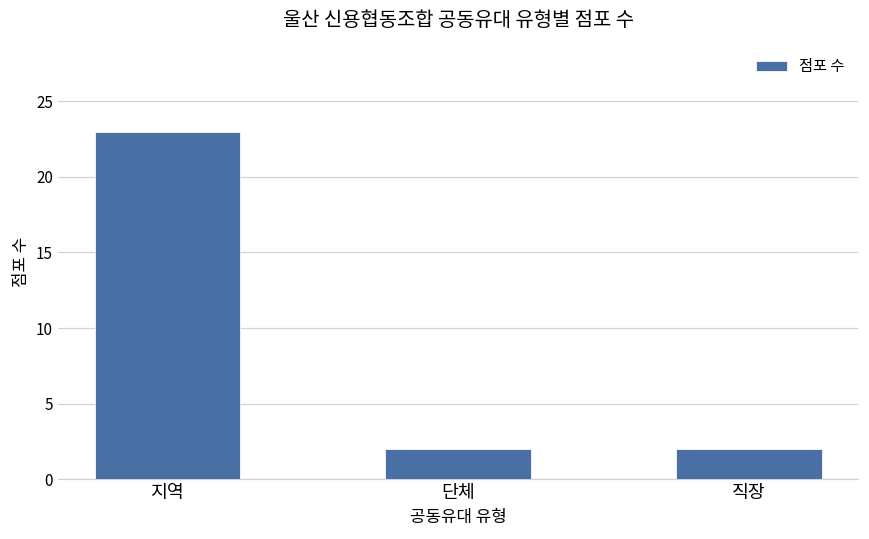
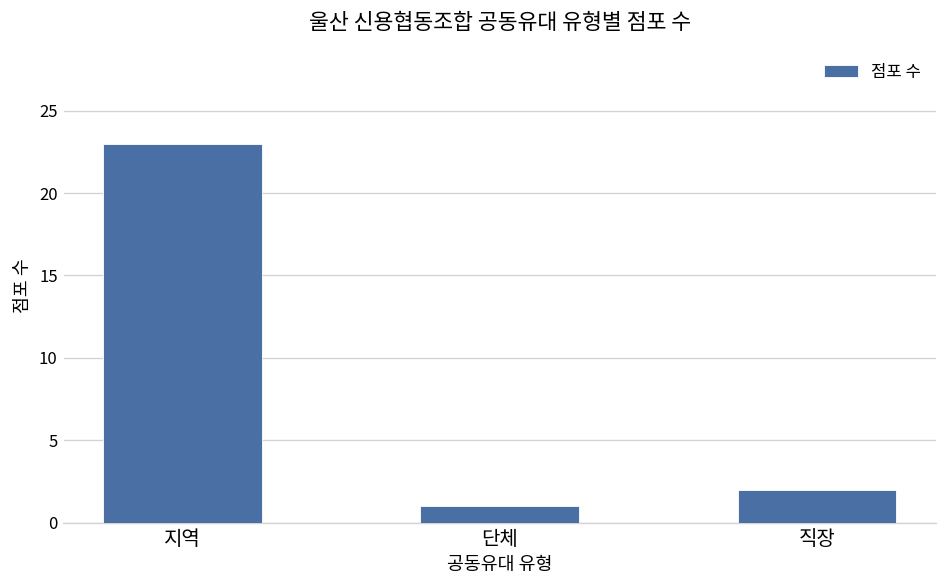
단체: 2 -> 1
